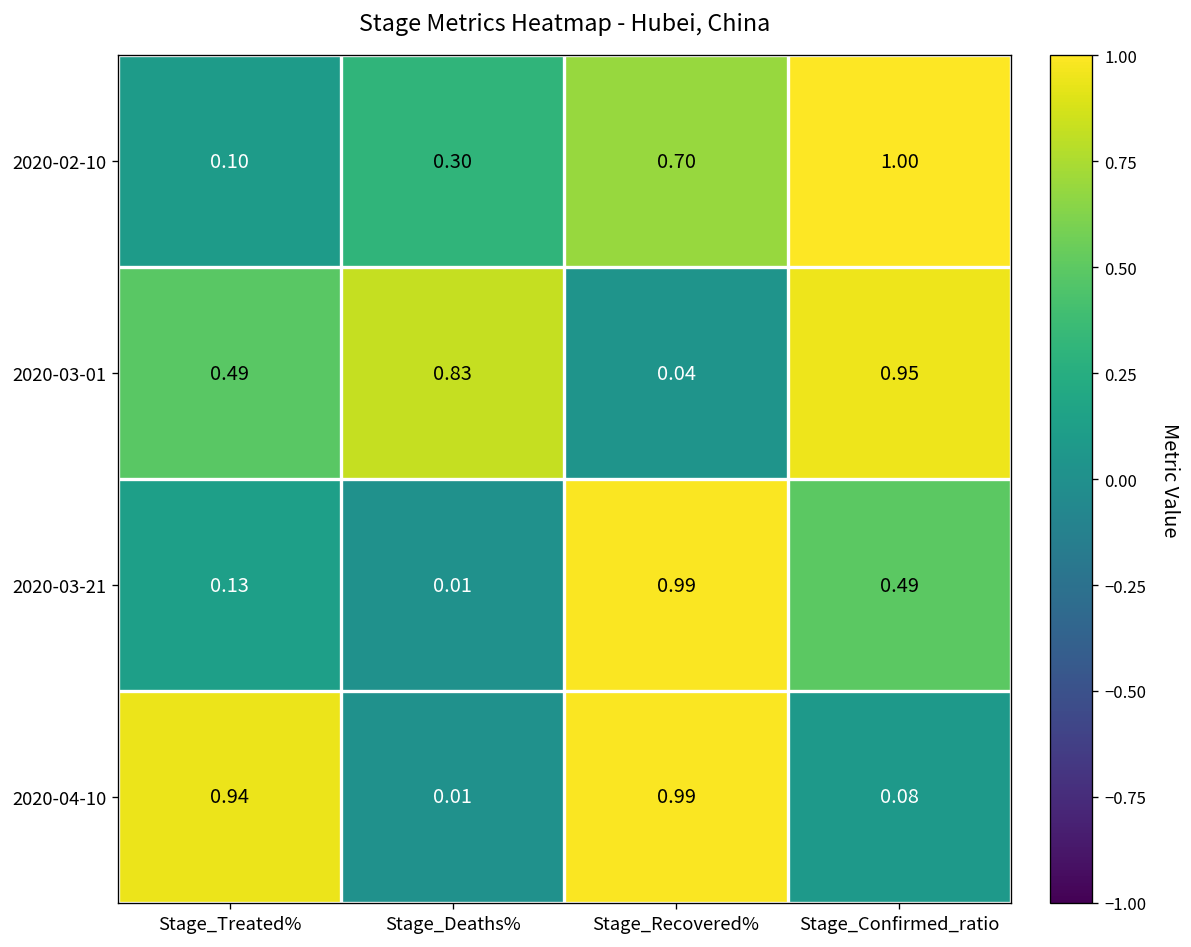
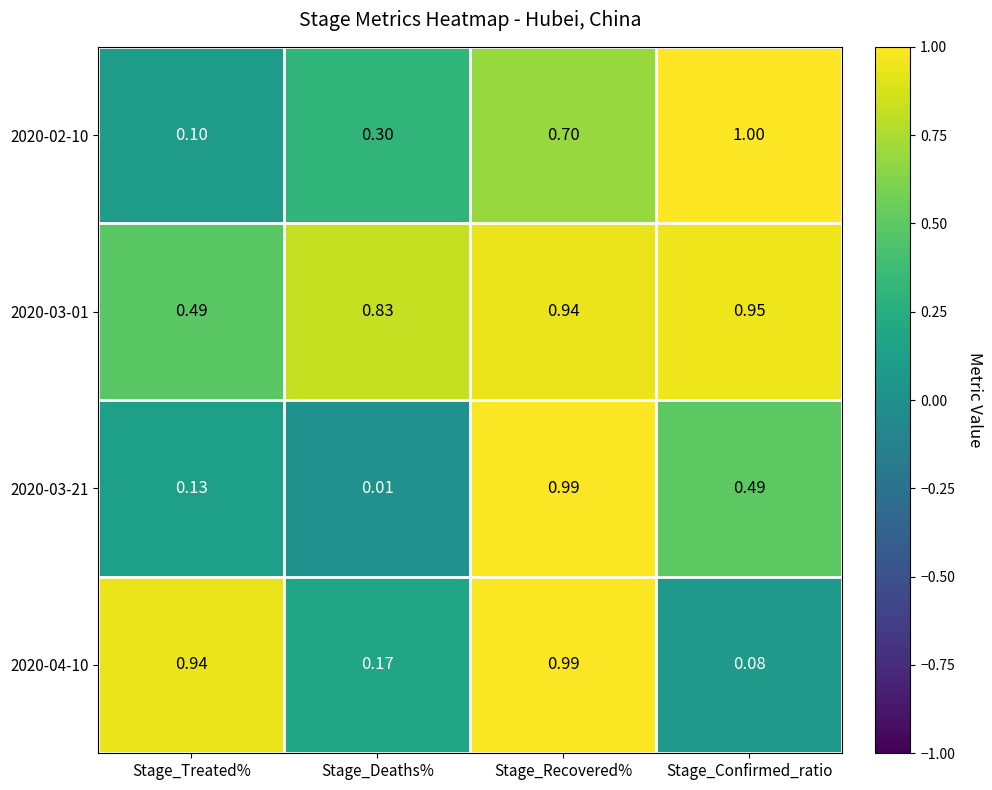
2020-03-01, Stage_Recovered%: 0.04 -> 0.94
2020-04-10, Stage_Deaths%: 0.01 -> 0.17
